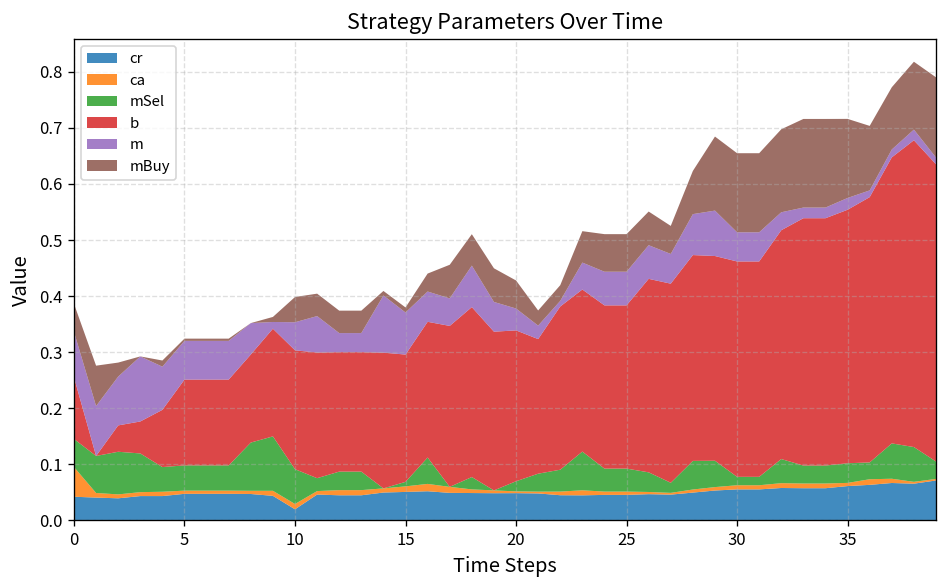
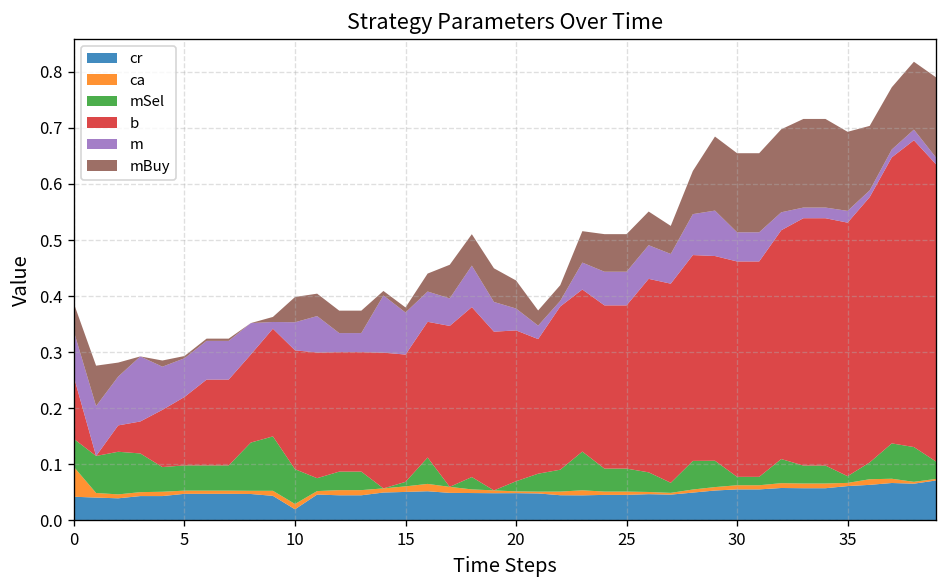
b, 5: 0.15 -> 0.12
mSel, 35: 0.04 -> 0.01
